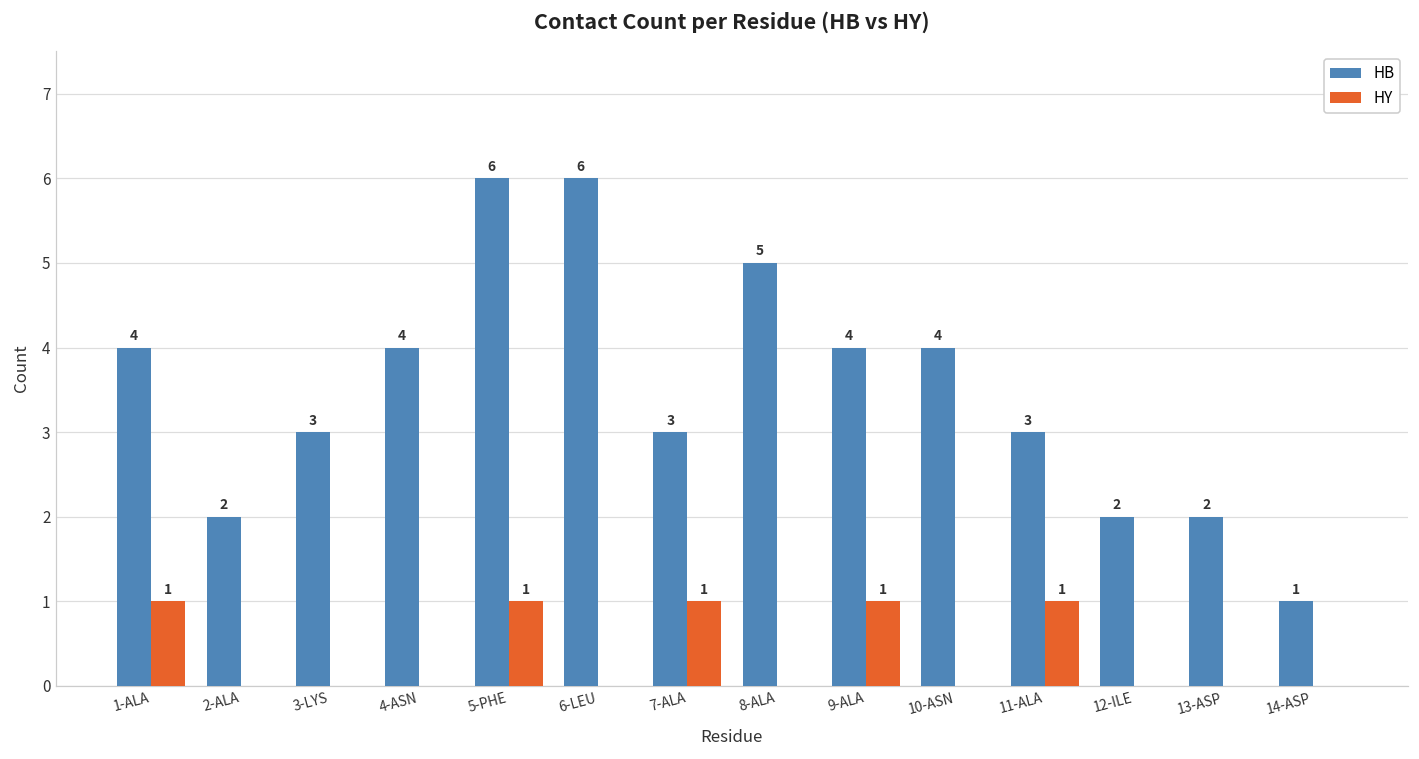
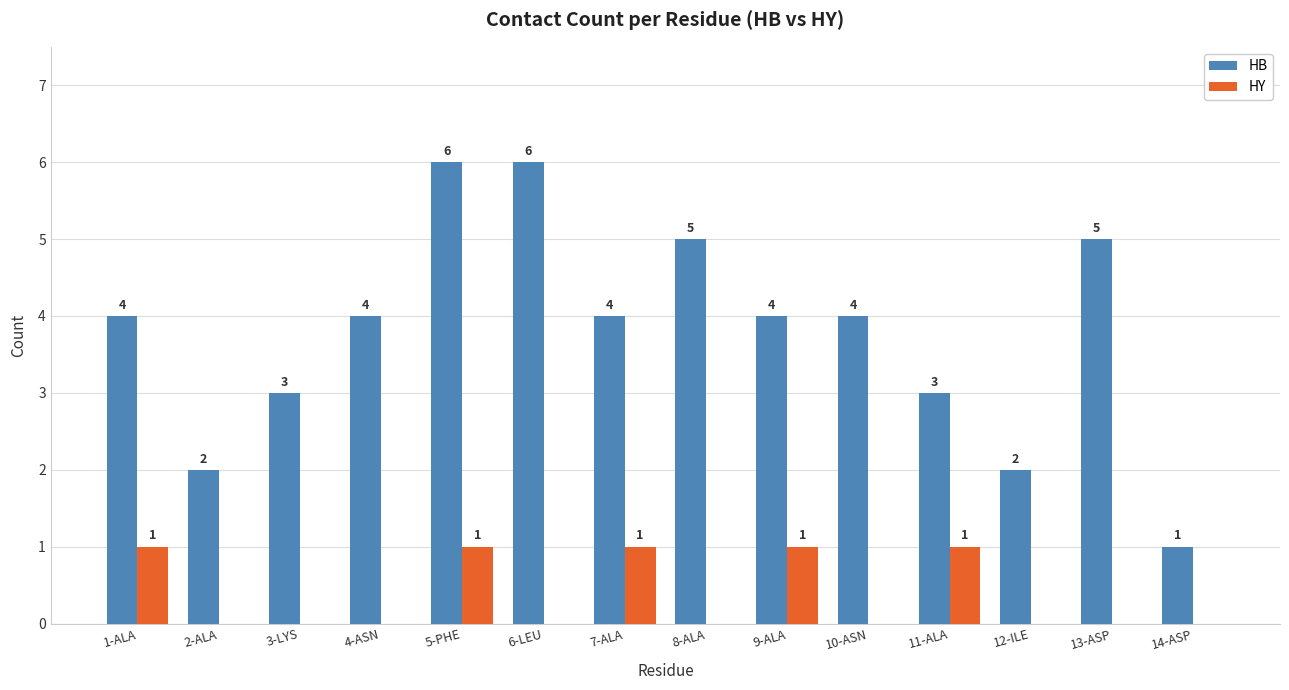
HB, 7-ALA: 3 -> 4
HB, 13-ASP: 2 -> 5
